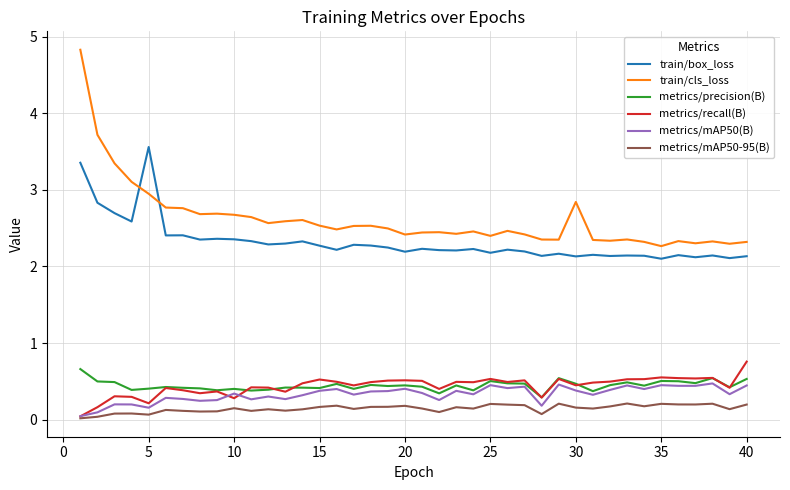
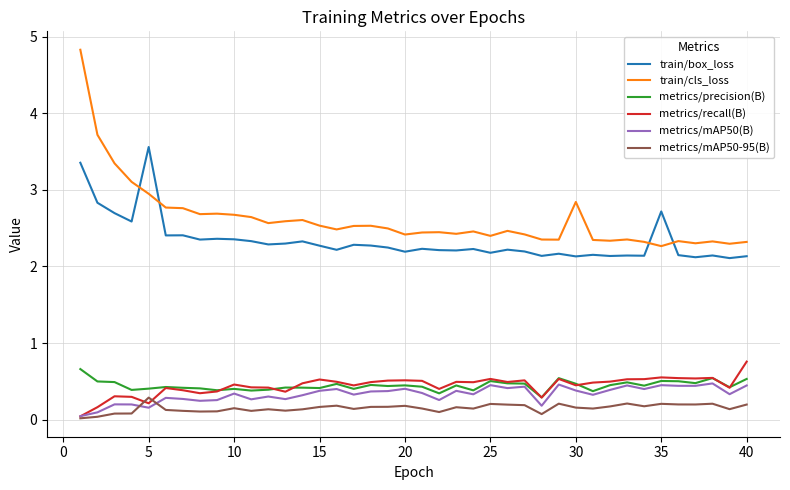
metrics/mAP50-95(B), 5: 0.1 -> 0.3
metrics/recall(B), 10: 0.3 -> 0.5
train/box_loss, 35: 2.1 -> 2.7
